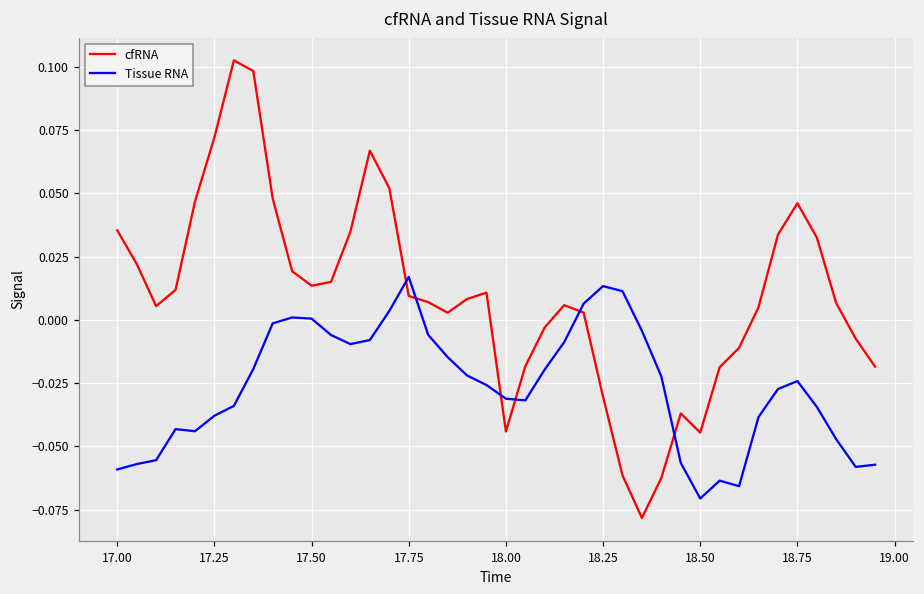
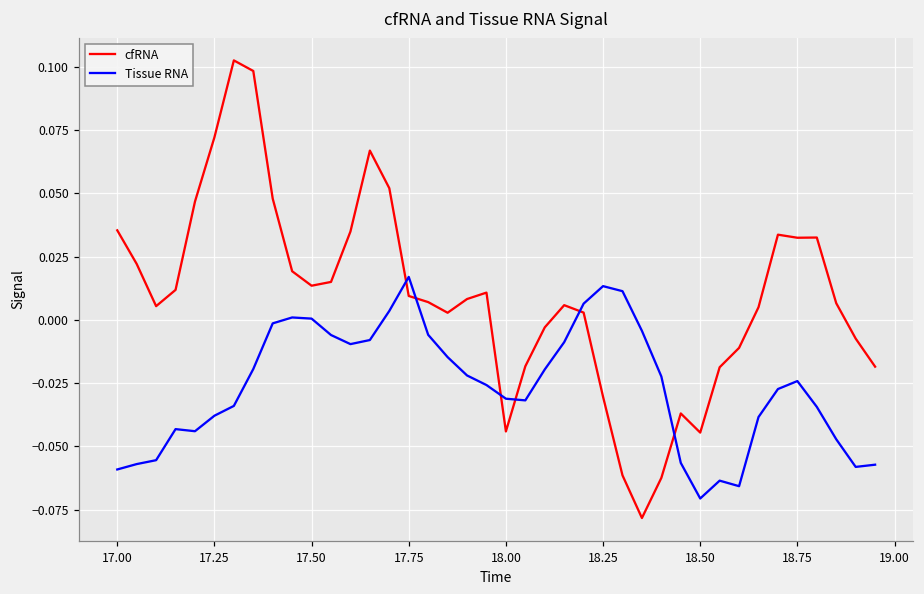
cfRNA, 18.75: 0.046 -> 0.032
